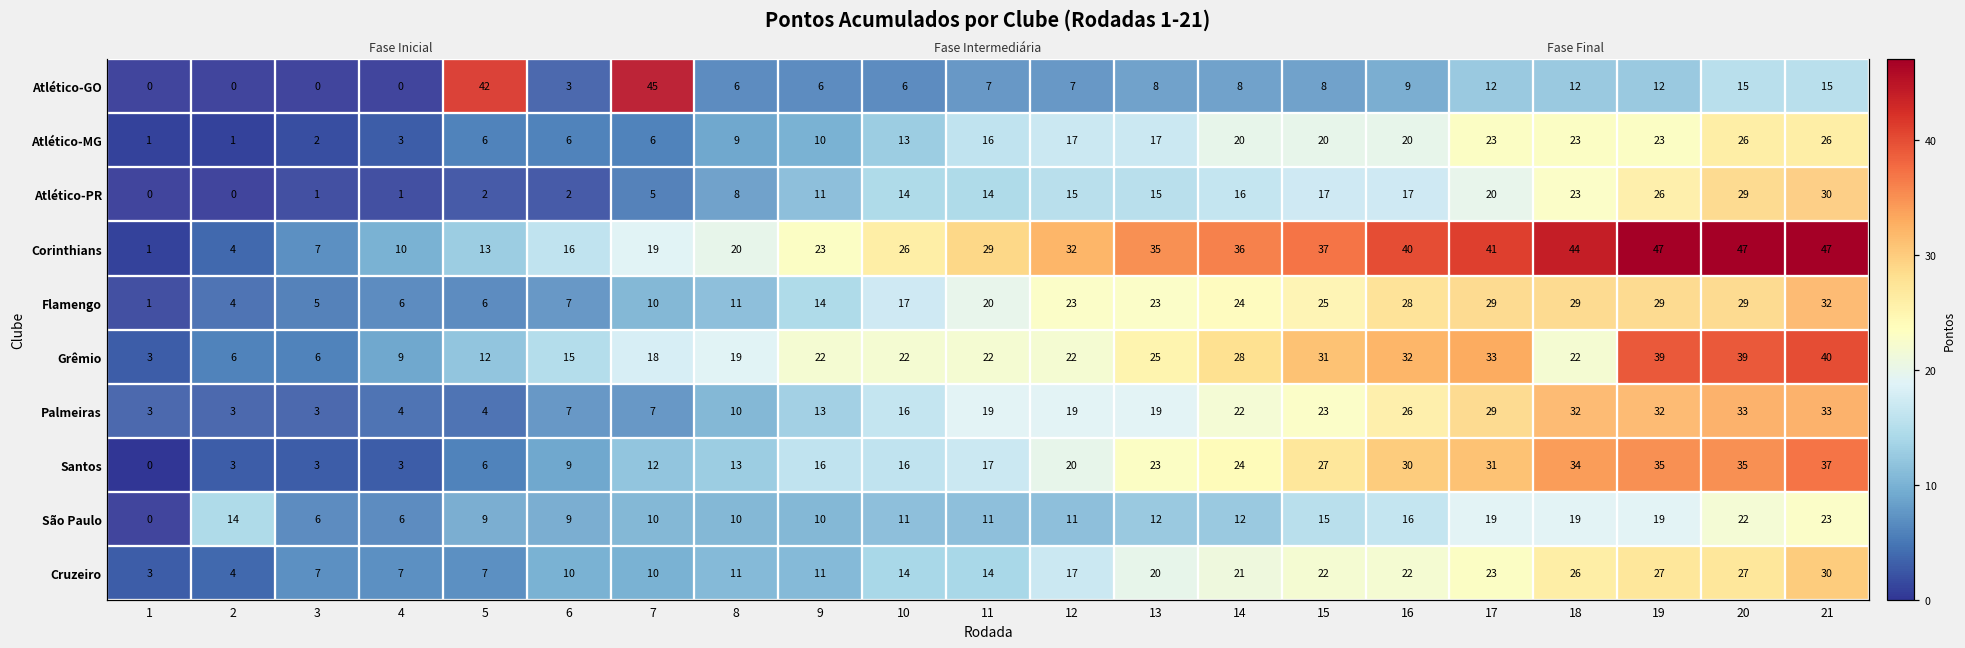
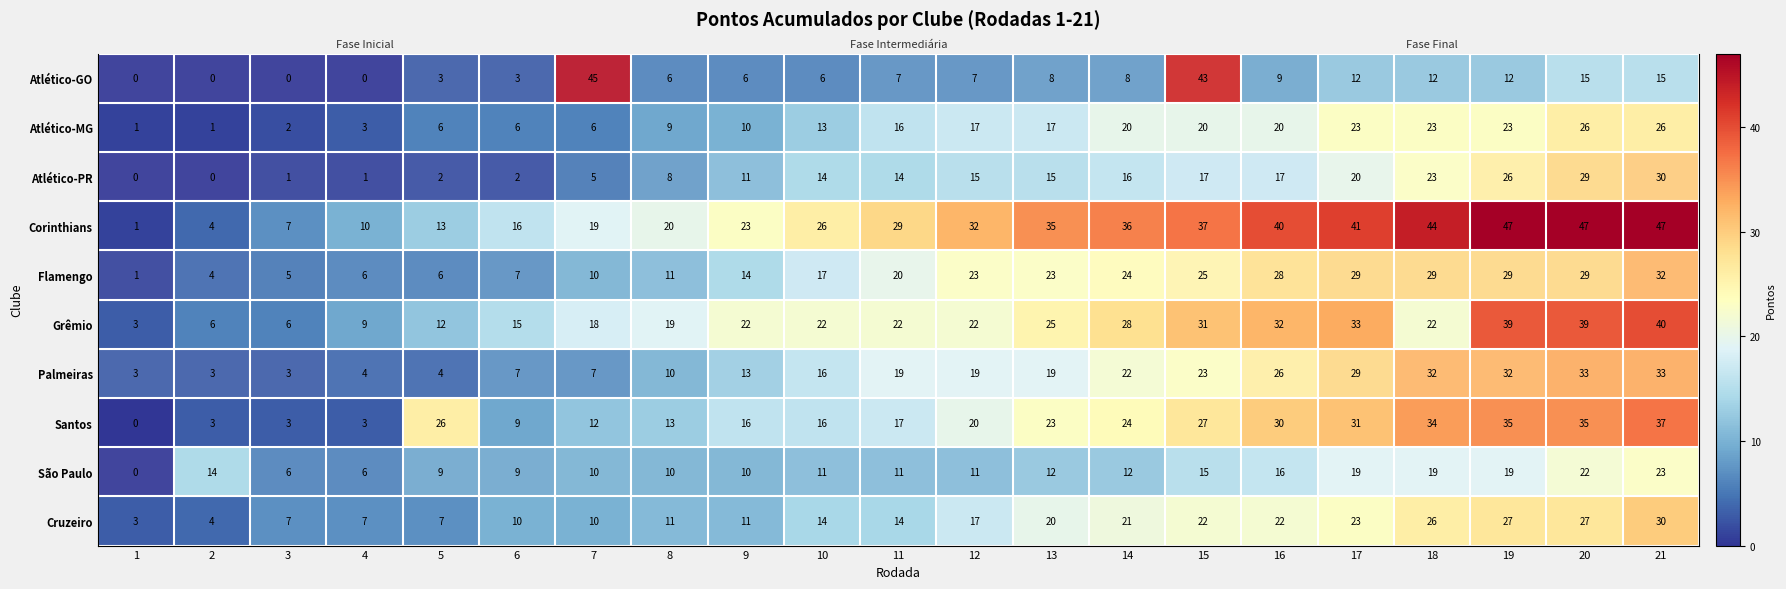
Atlético-GO, 5: 42 -> 3
Atlético-GO, 15: 8 -> 43
Santos, 5: 6 -> 26
